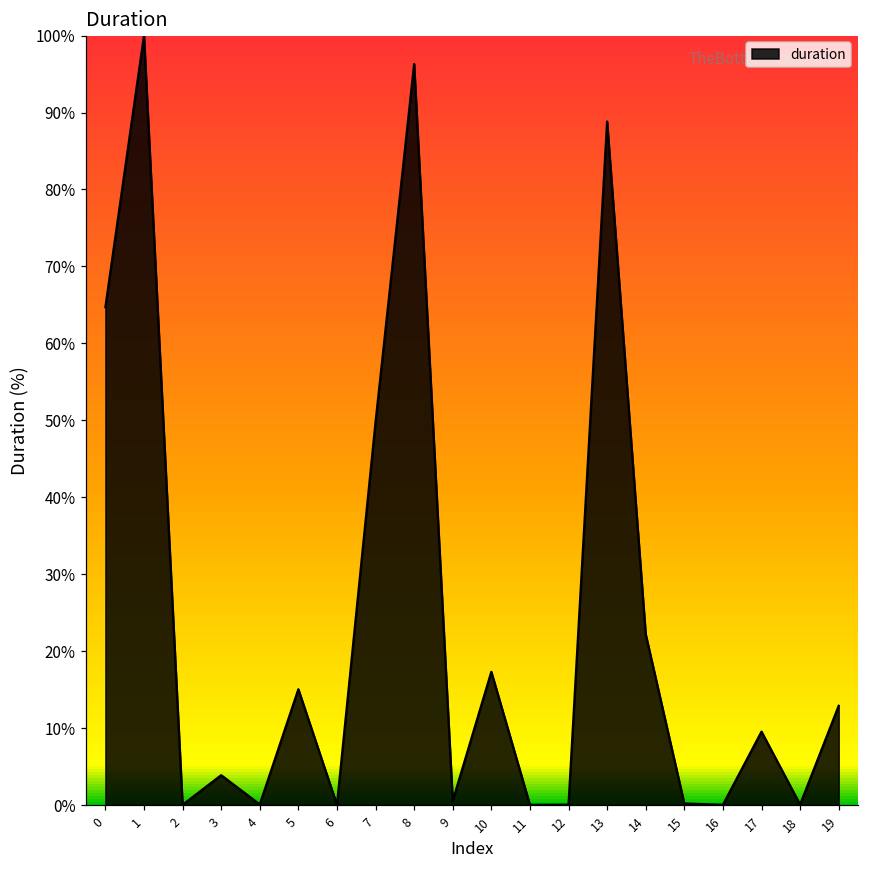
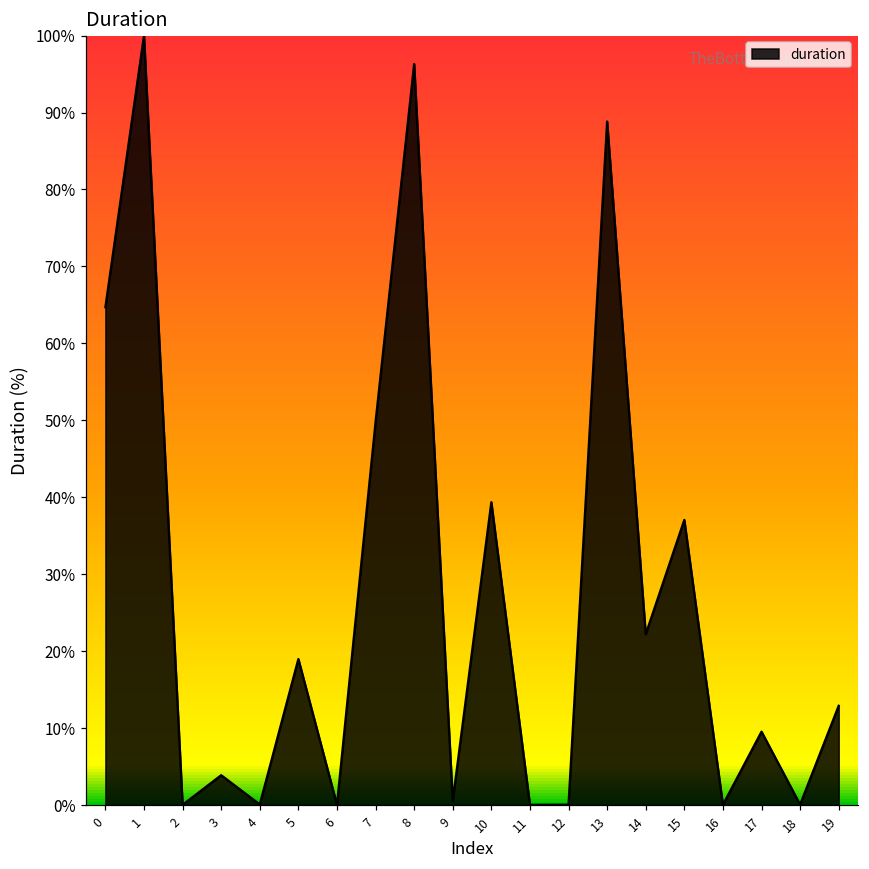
5: 15% -> 19%
10: 17% -> 39%
15: 0% -> 37%
